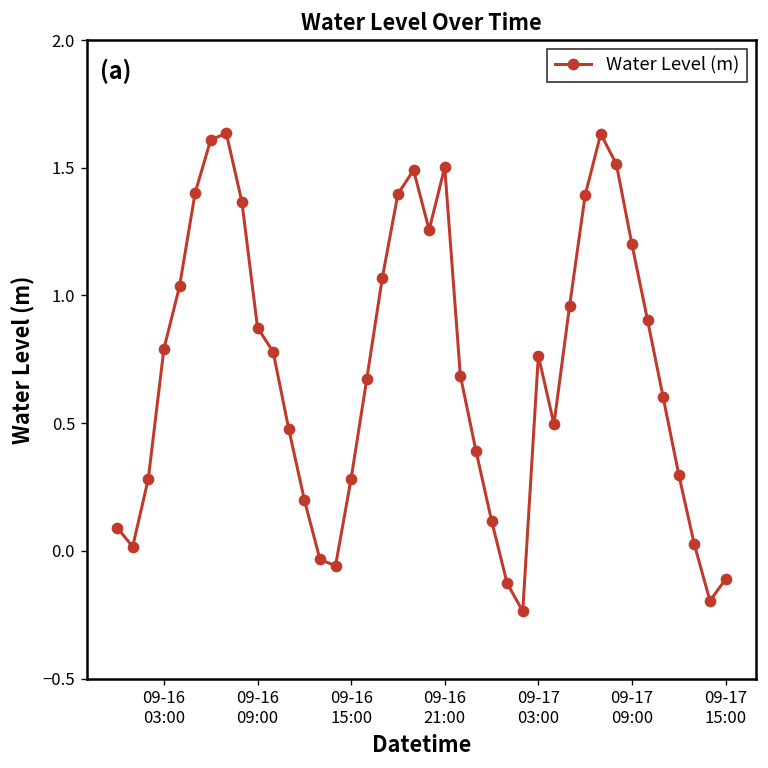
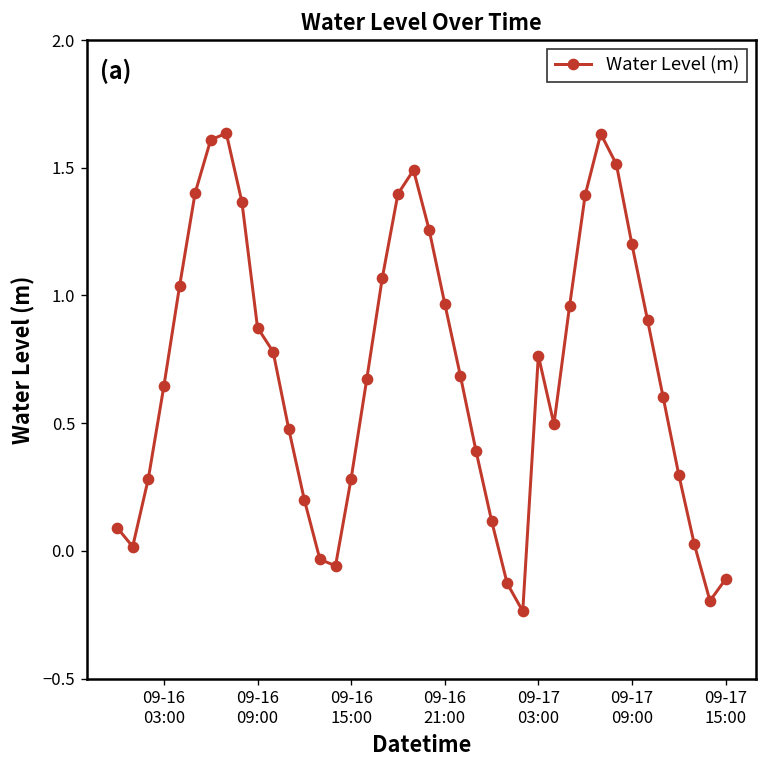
09-16 03:00: 0.79 -> 0.65
09-16 21:00: 1.50 -> 0.97
